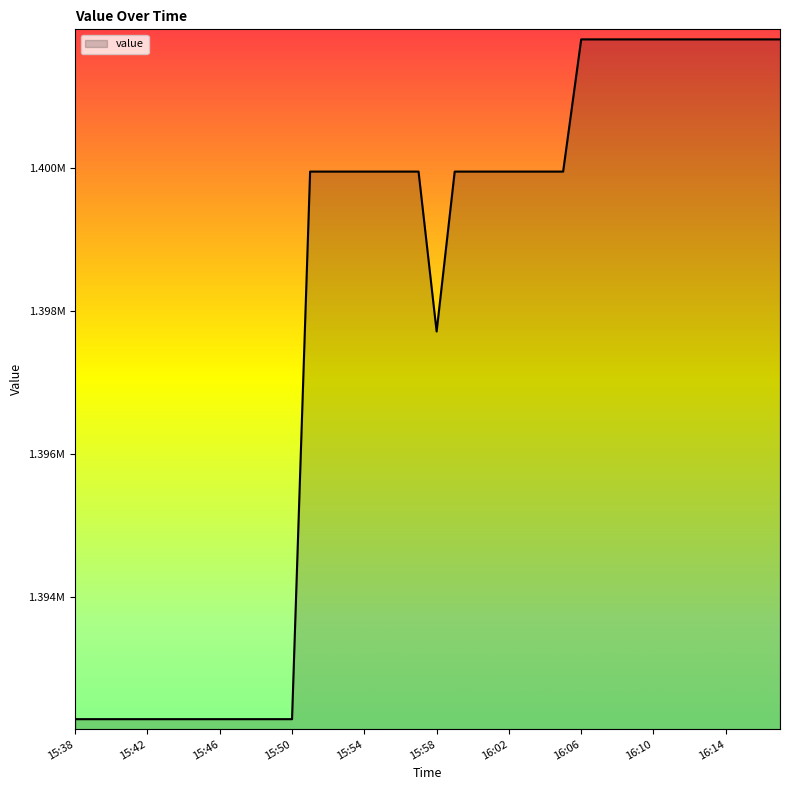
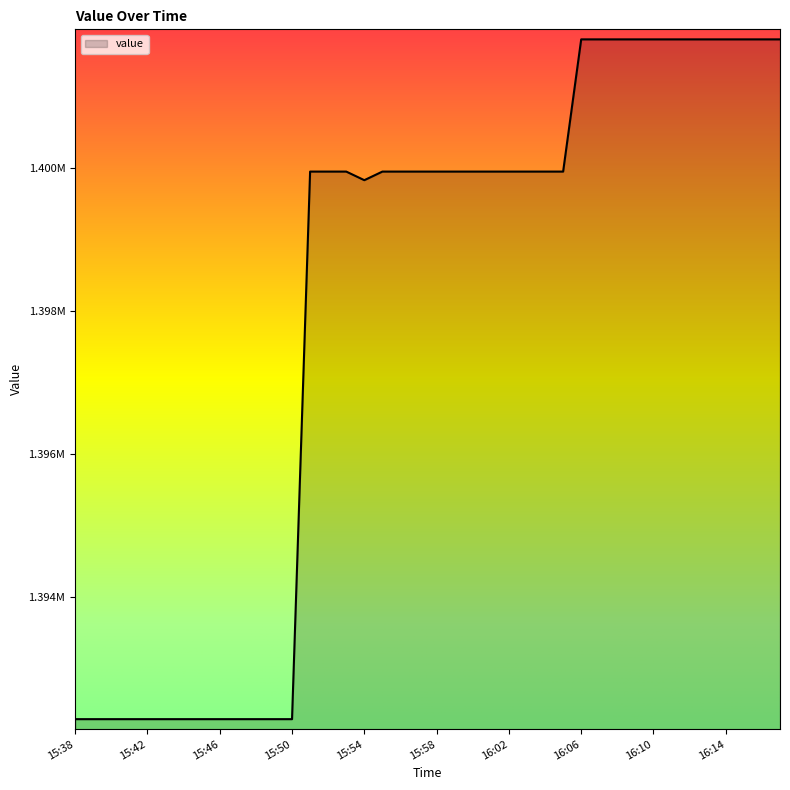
15:54: 1399900 -> 1399800
15:58: 1397700 -> 1399900
